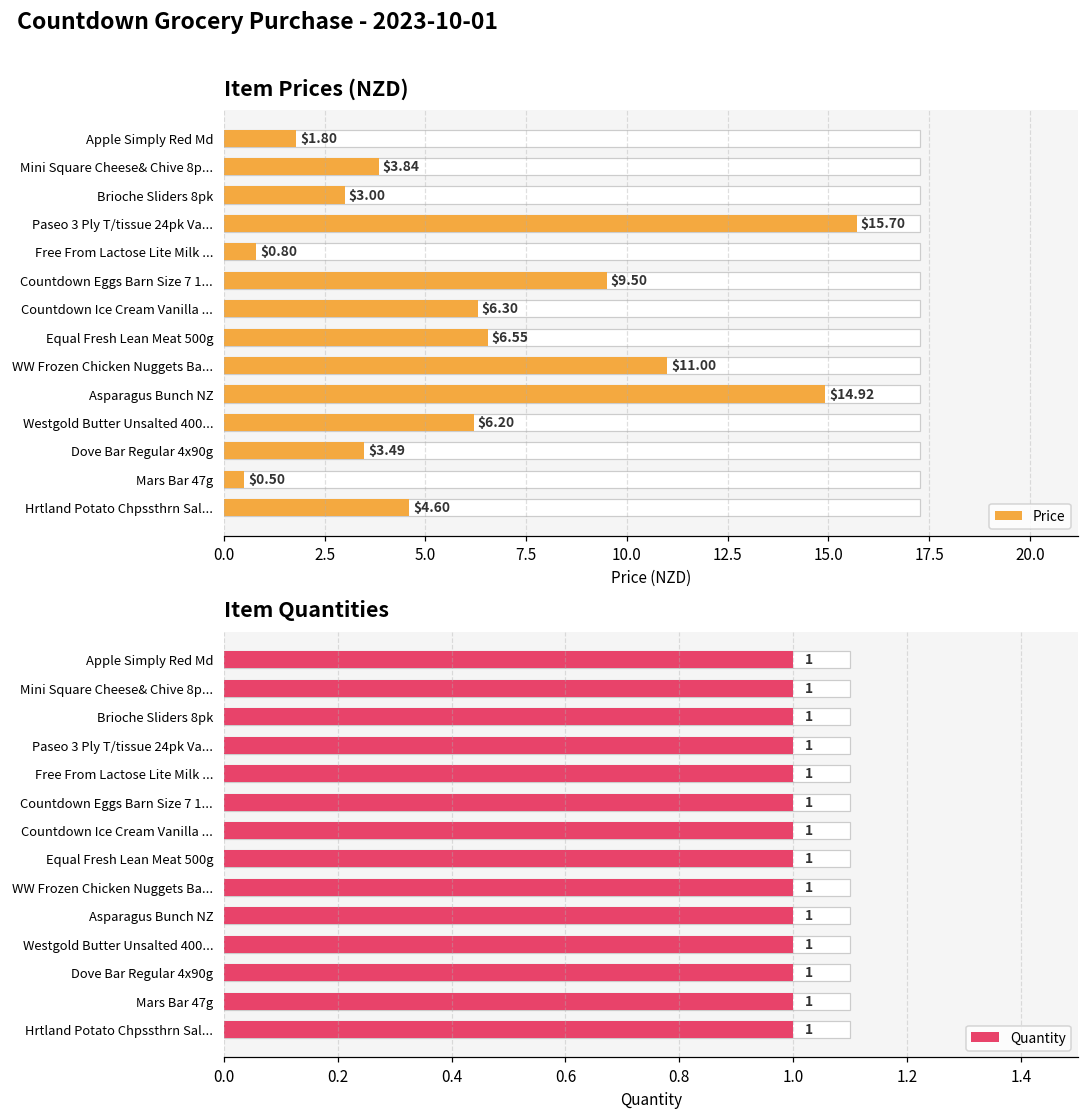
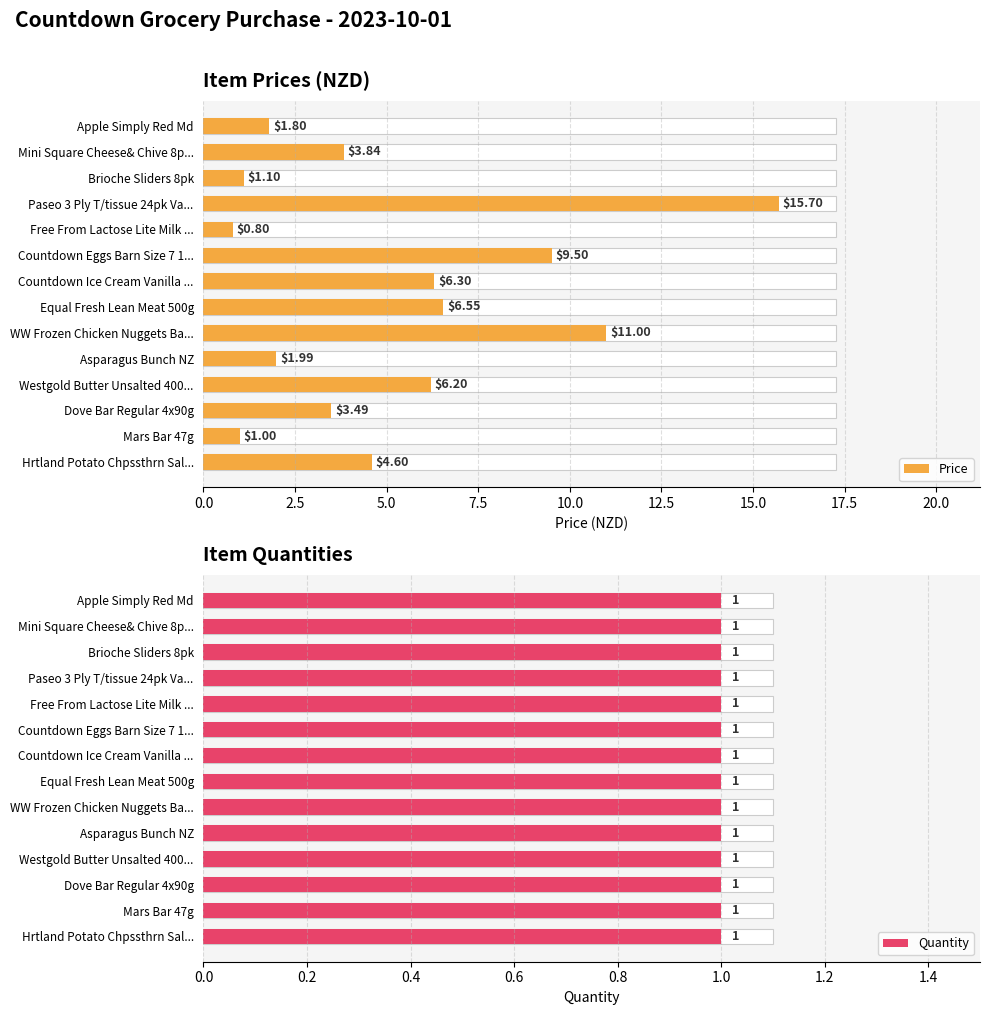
Item Prices (NZD), Price, Brioche Sliders 8pk: $3.00 -> $1.10
Item Prices (NZD), Price, Asparagus Bunch NZ: $14.92 -> $1.99
Item Prices (NZD), Price, Mars Bar 47g: $0.50 -> $1.00
